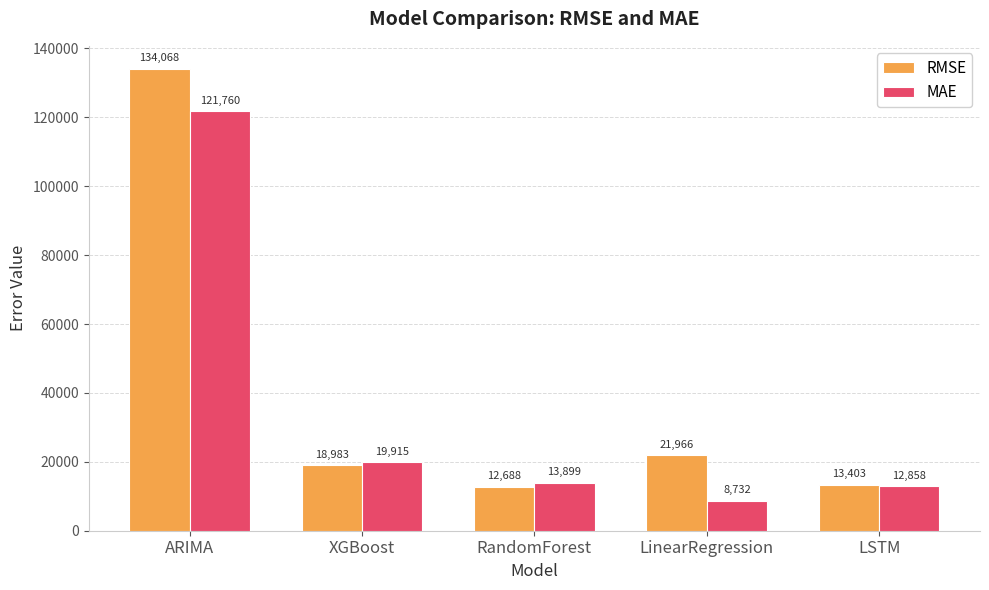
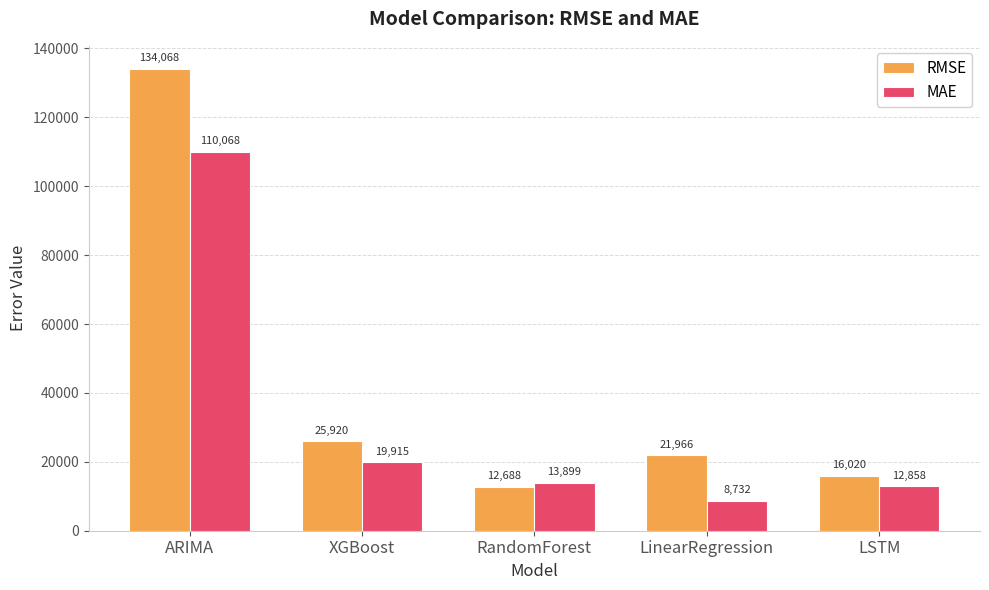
MAE, ARIMA: 121,760 -> 110,068
RMSE, XGBoost: 18,983 -> 25,920
RMSE, LSTM: 13,403 -> 16,020
